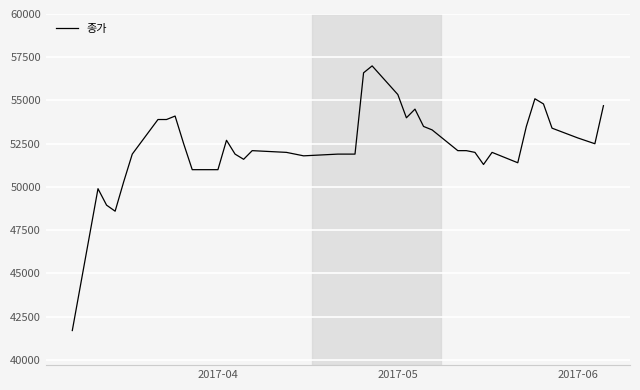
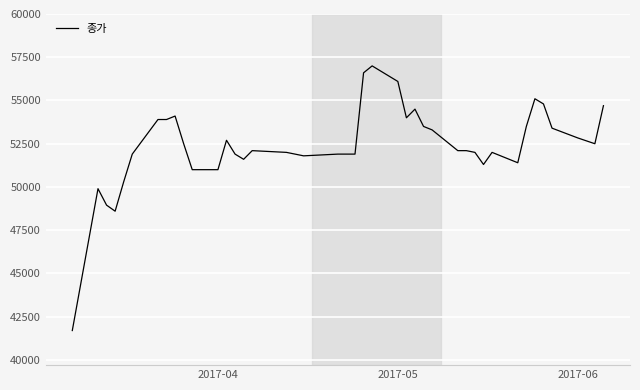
2017-05: 55300 -> 56100
